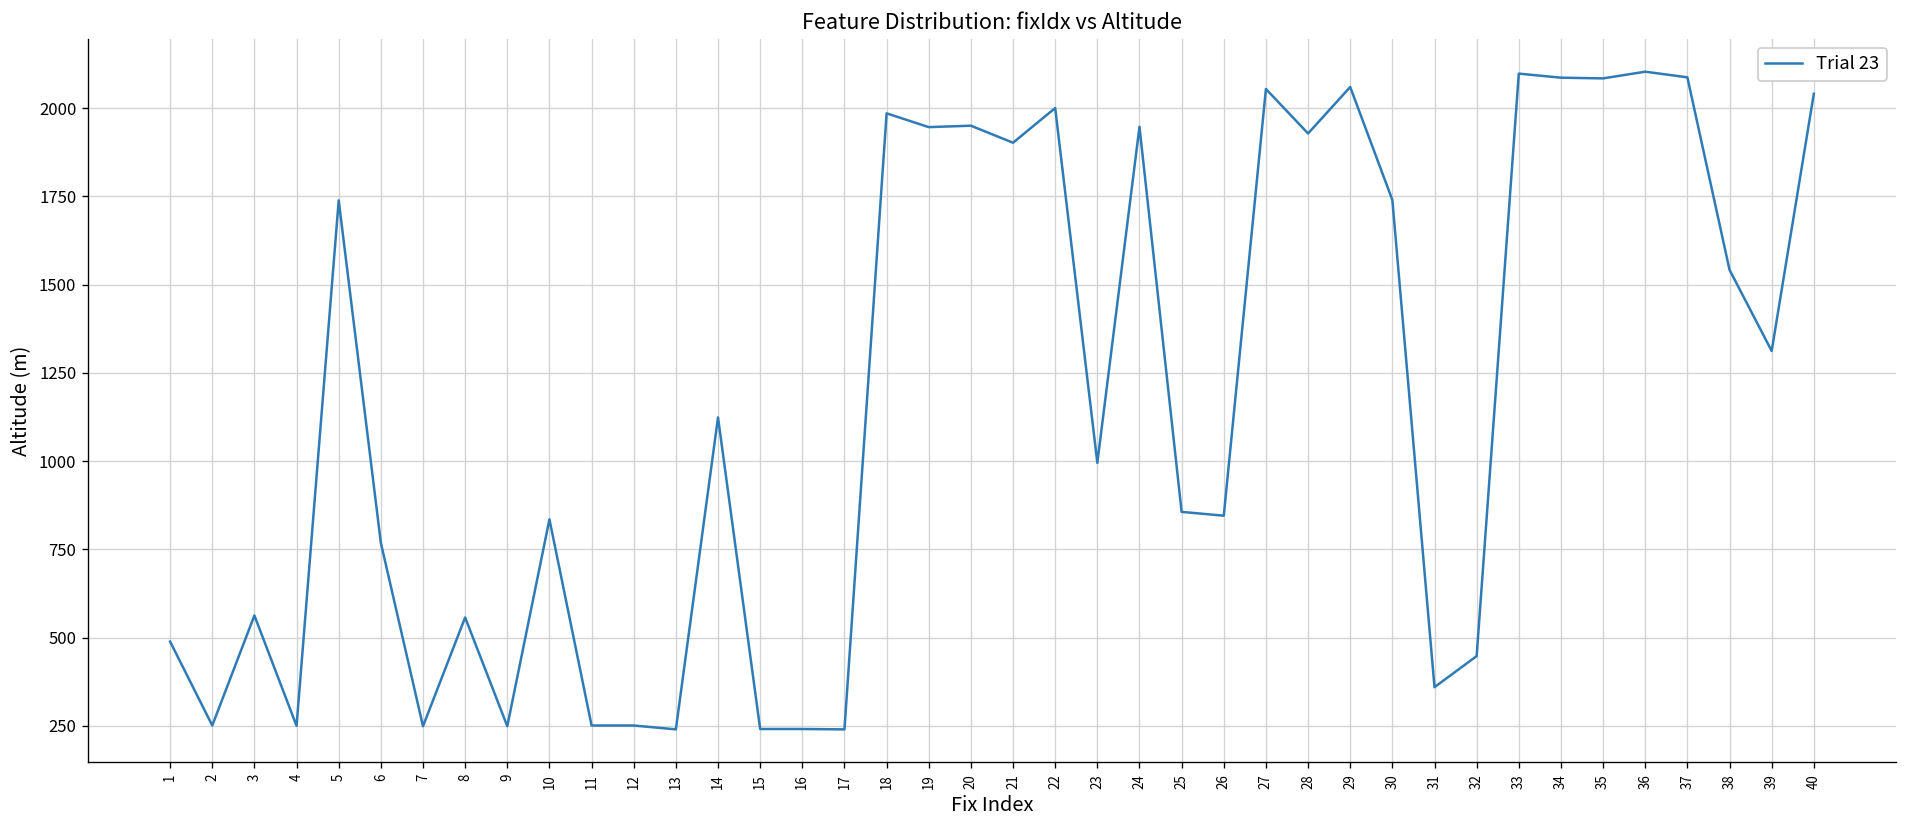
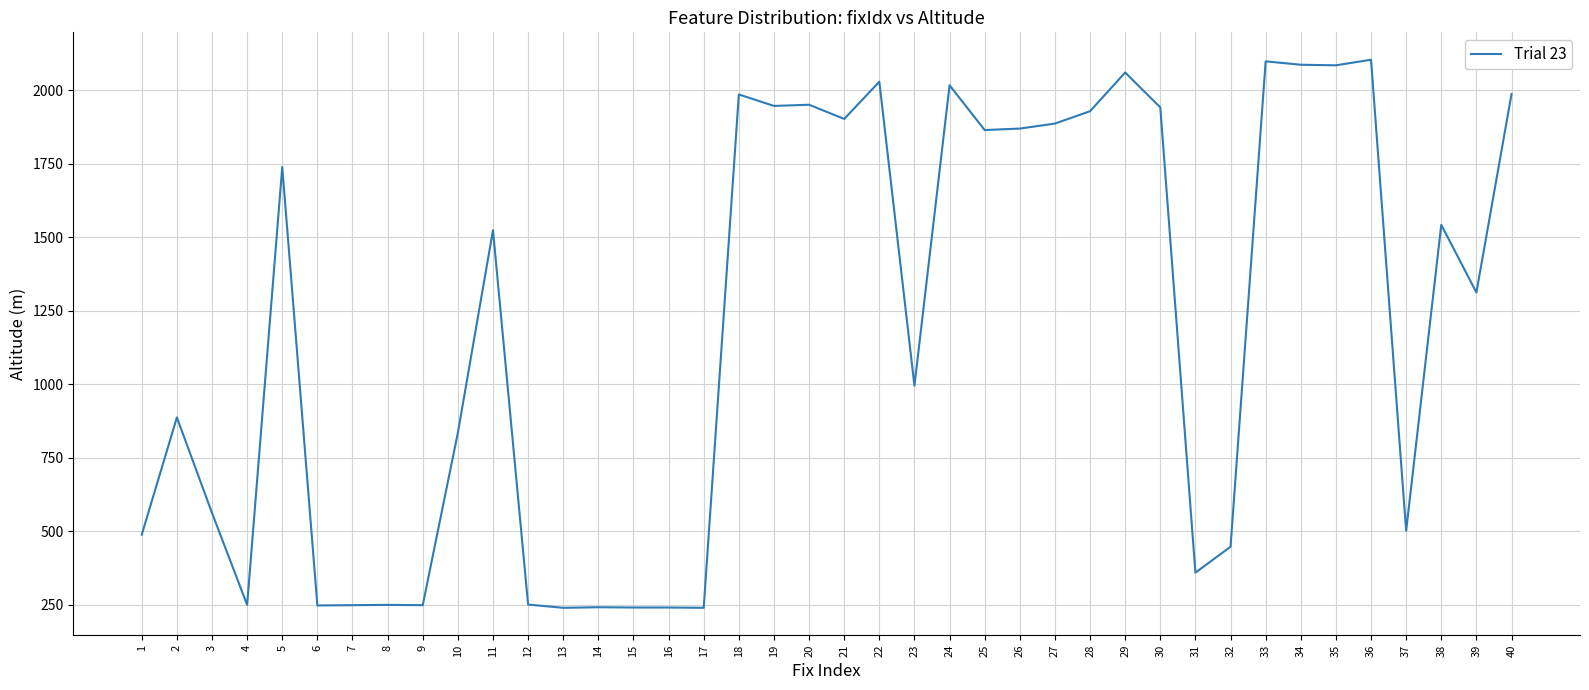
2: 250 -> 890
6: 770 -> 250
8: 560 -> 250
11: 250 -> 1520
14: 1120 -> 240
22: 2000 -> 2030
24: 1950 -> 2020
25: 860 -> 1860
26: 850 -> 1870
27: 2050 -> 1890
30: 1740 -> 1940
37: 2090 -> 500
40: 2040 -> 1990
